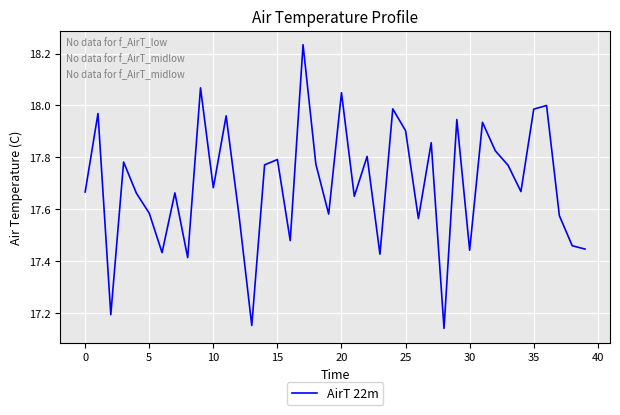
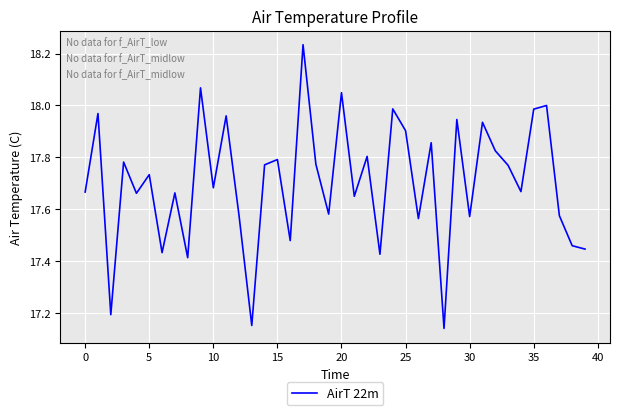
5: 17.58 -> 17.73
30: 17.44 -> 17.57
